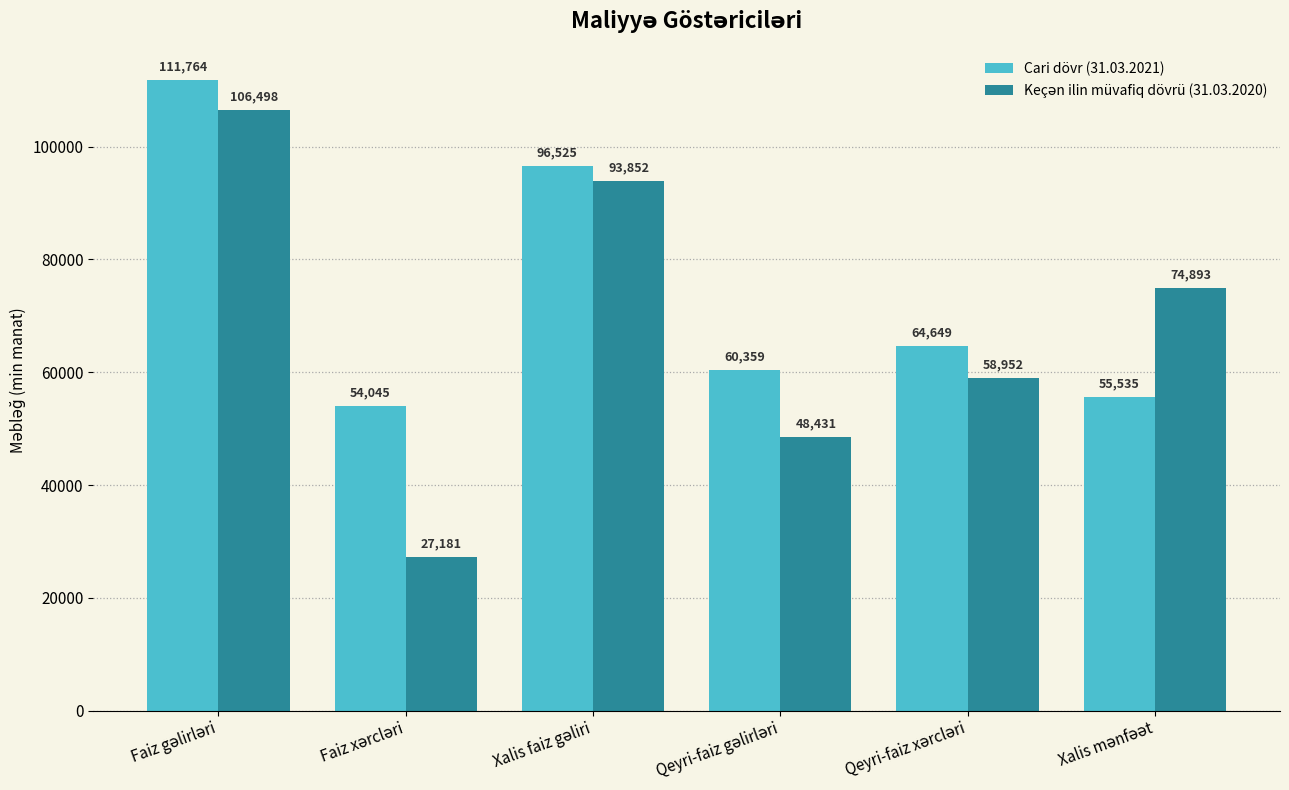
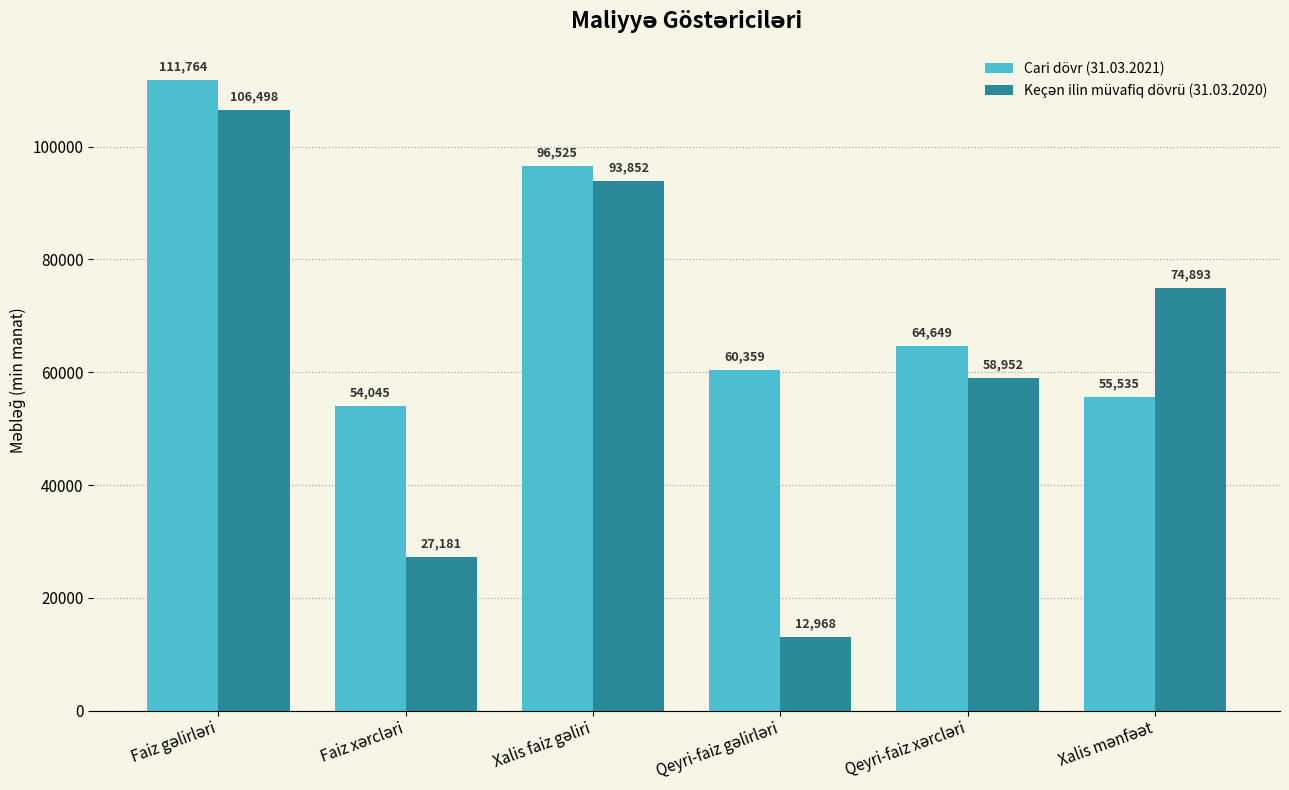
Keçən ilin müvafiq dövrü (31.03.2020), Qeyri-faiz gəlirləri: 48,431 -> 12,968
